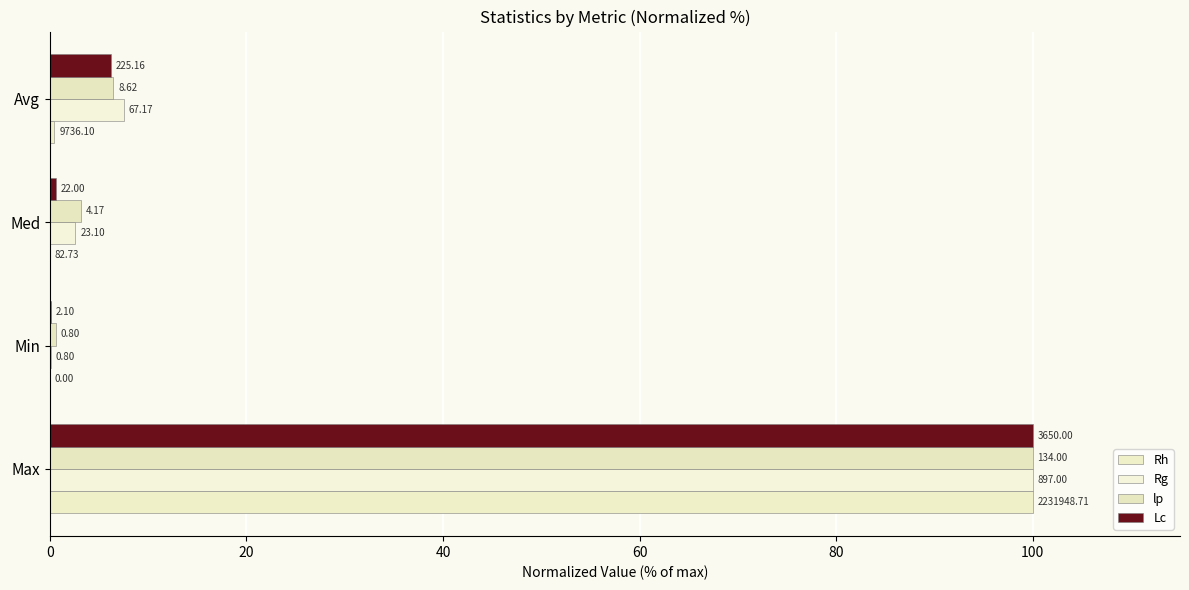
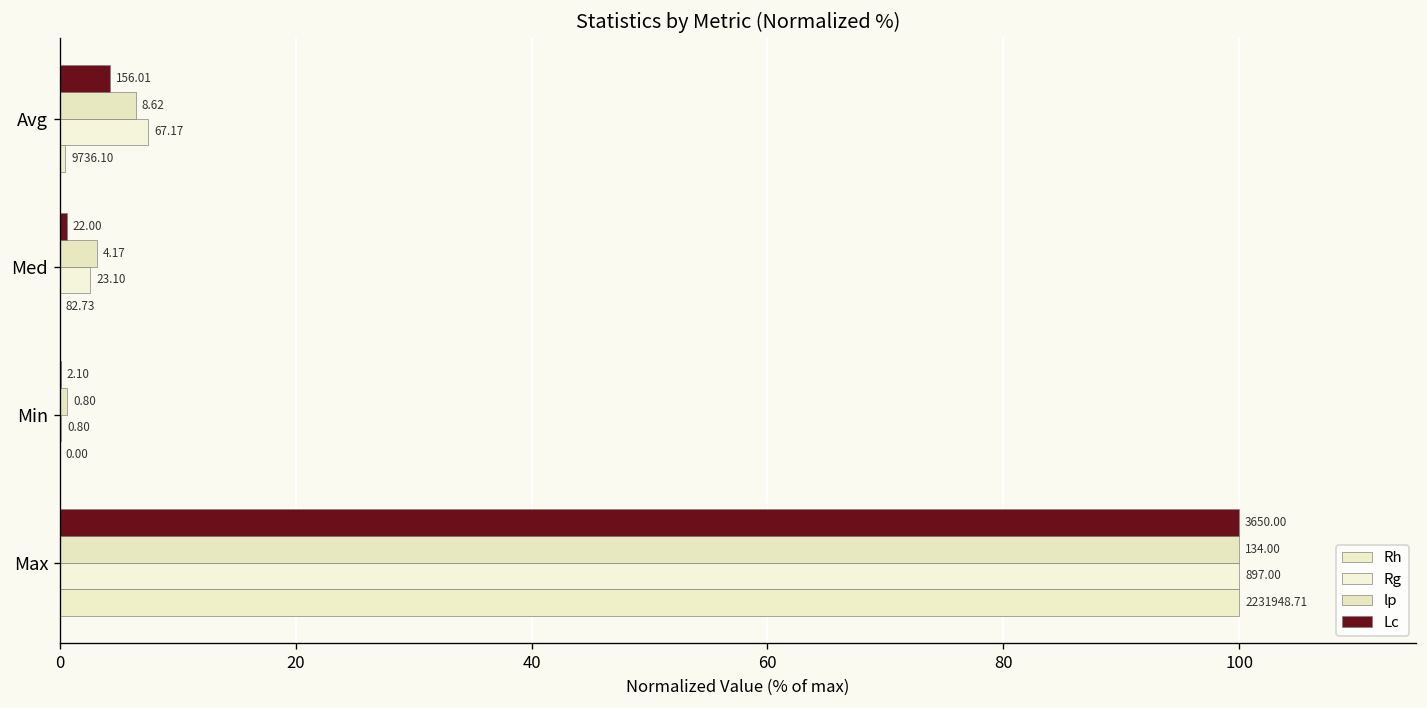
Lc, Avg: 225.16 -> 156.01
